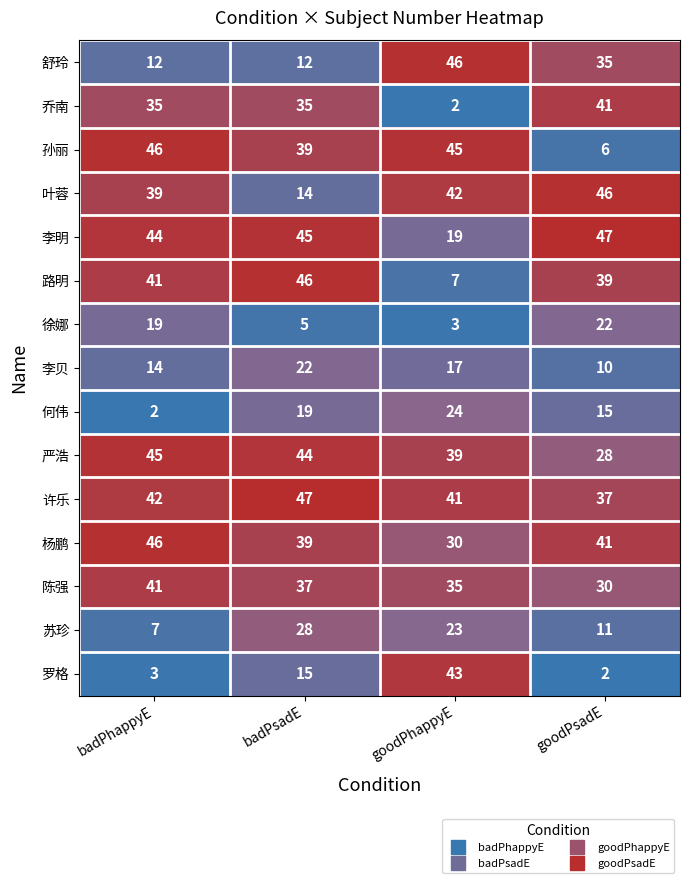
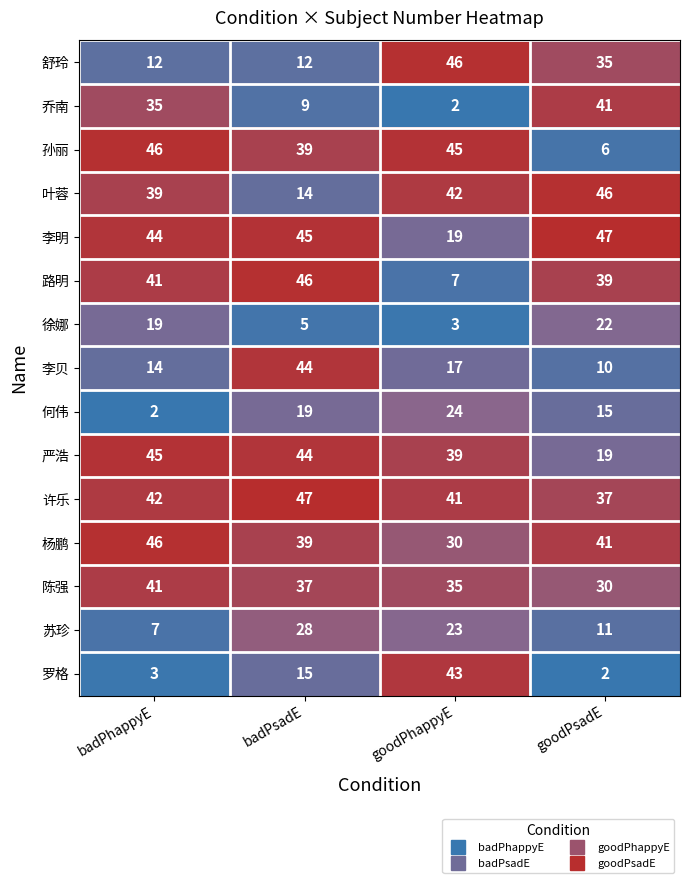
乔南, badPsadE: 35 -> 9
李贝, badPsadE: 22 -> 44
严浩, goodPsadE: 28 -> 19
